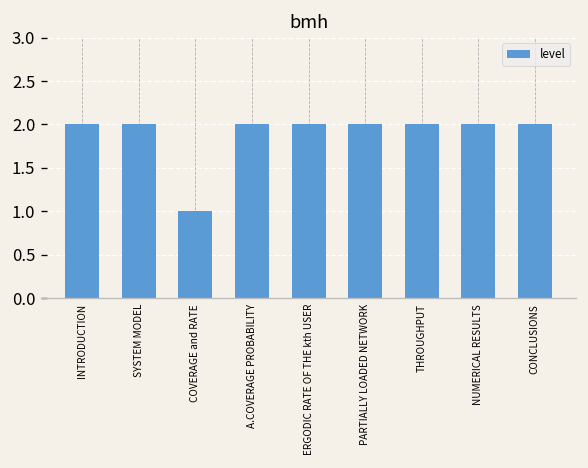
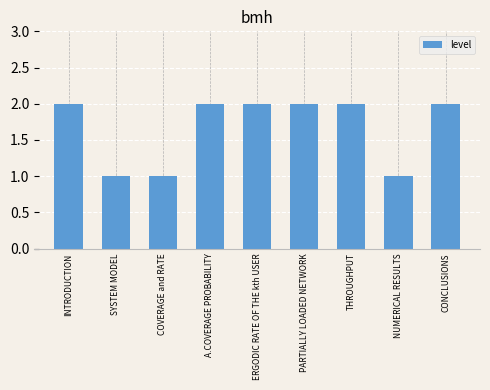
SYSTEM MODEL: 2 -> 1
NUMERICAL RESULTS: 2 -> 1
